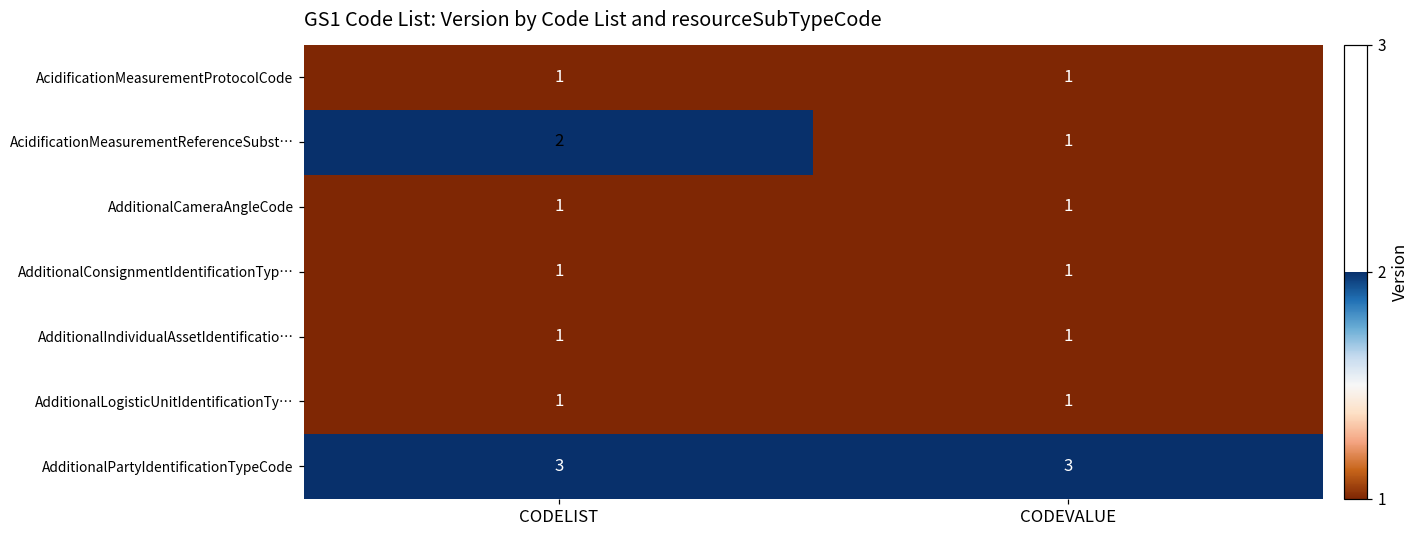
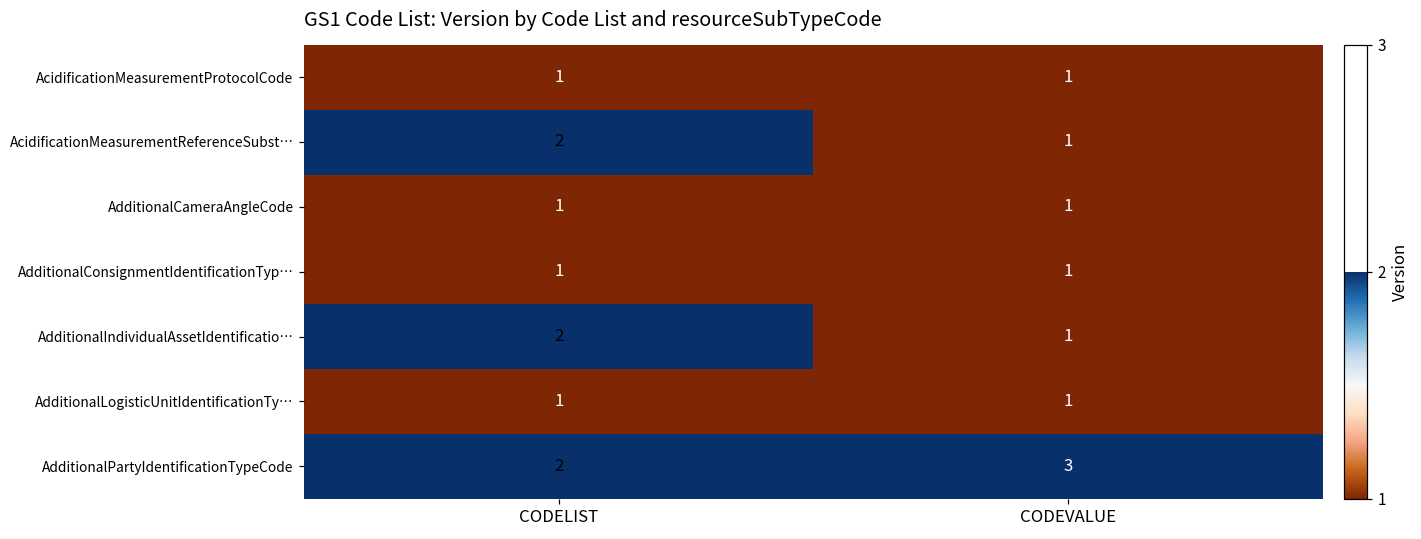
AdditionalIndividualAssetIdentificatio…, CODELIST: 1 -> 2
AdditionalPartyIdentificationTypeCode, CODELIST: 3 -> 2
